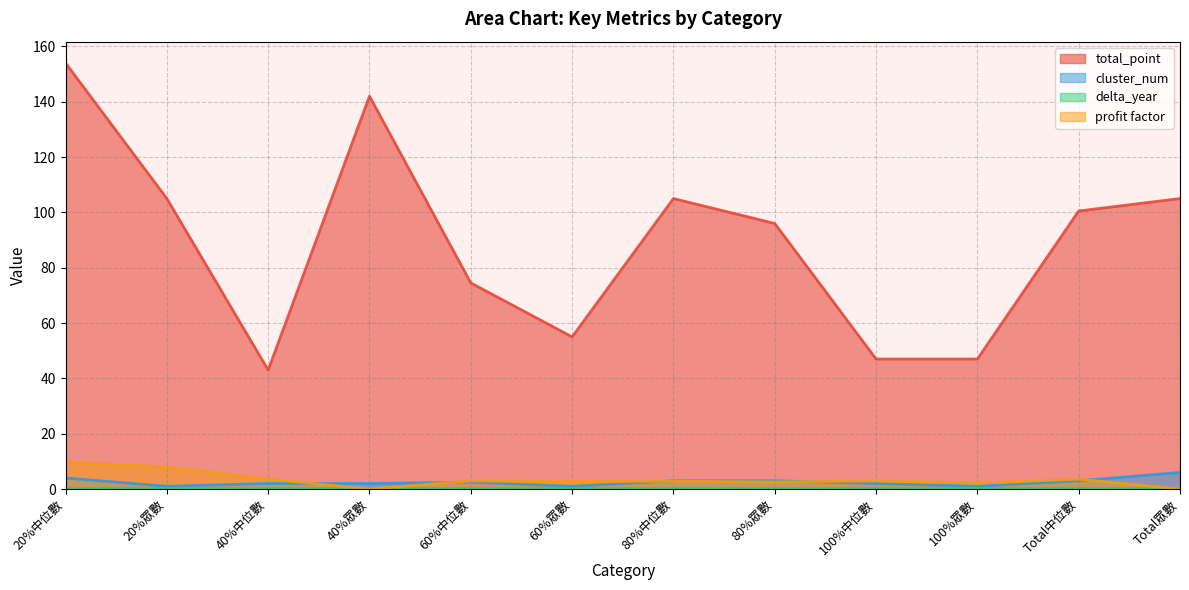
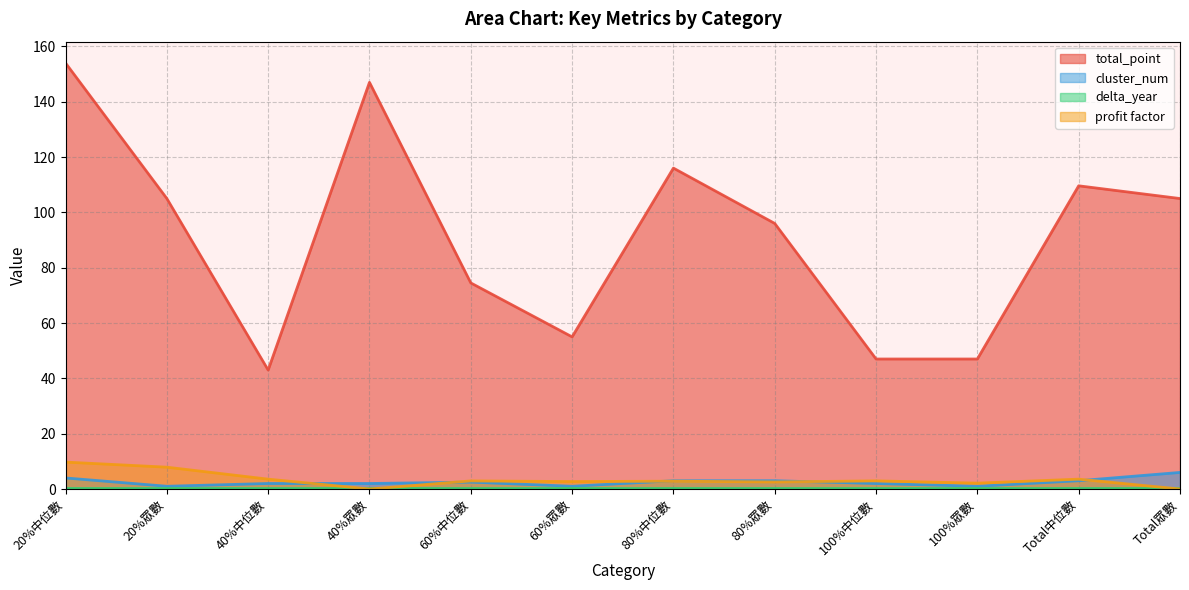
total_point, 40%眾數: 142 -> 147
total_point, 80%中位數: 105 -> 116
total_point, Total中位數: 101 -> 110
